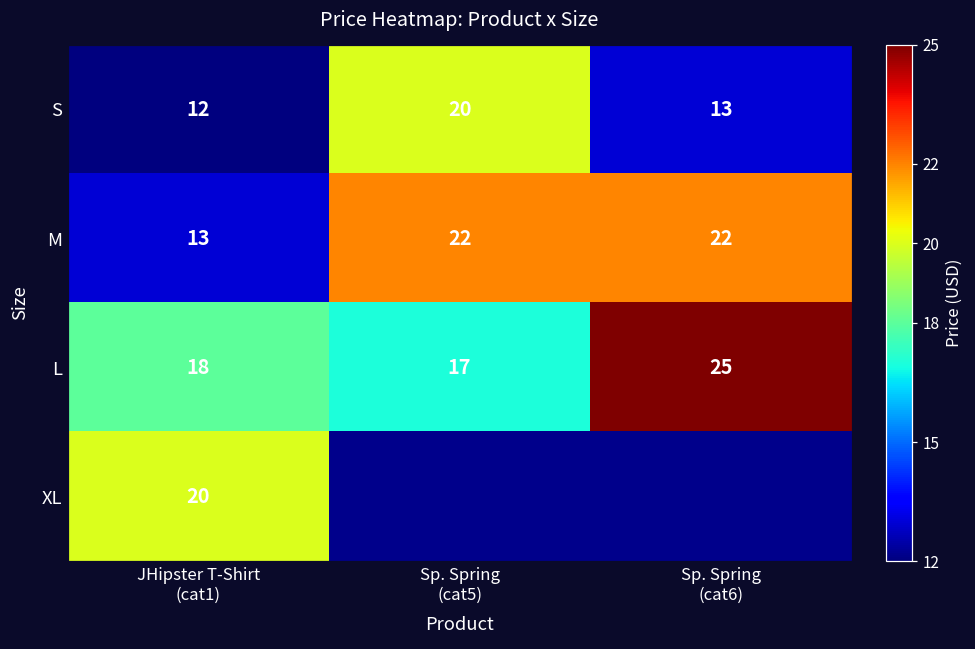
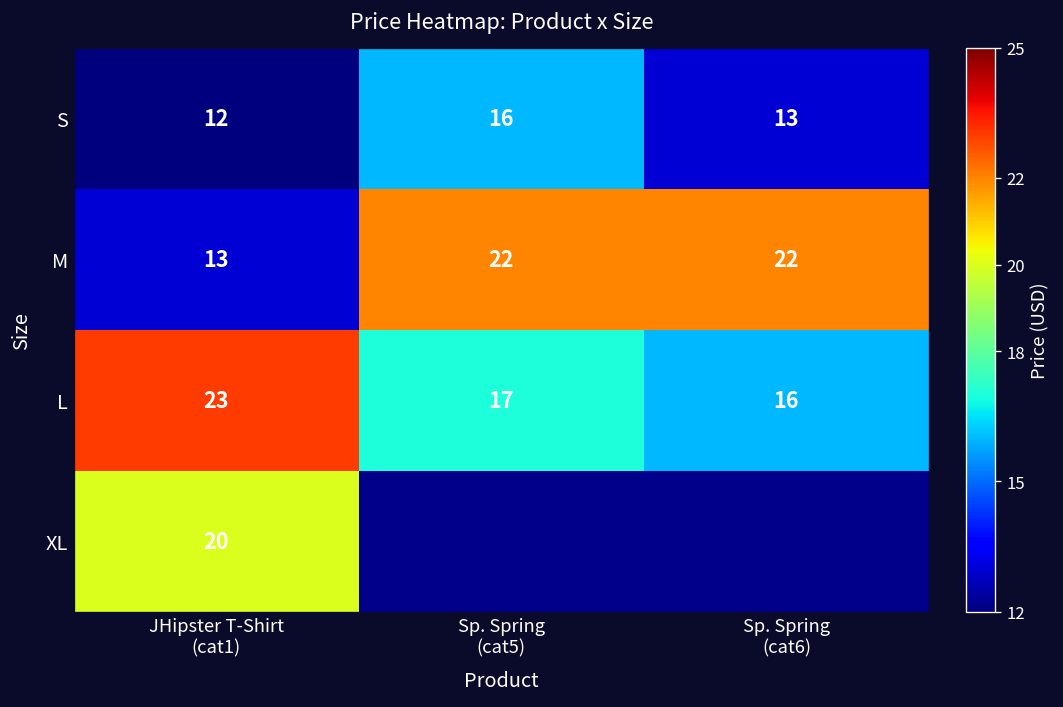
S, Sp. Spring (cat5): 20 -> 16
L, JHipster T-Shirt (cat1): 18 -> 23
L, Sp. Spring (cat6): 25 -> 16
